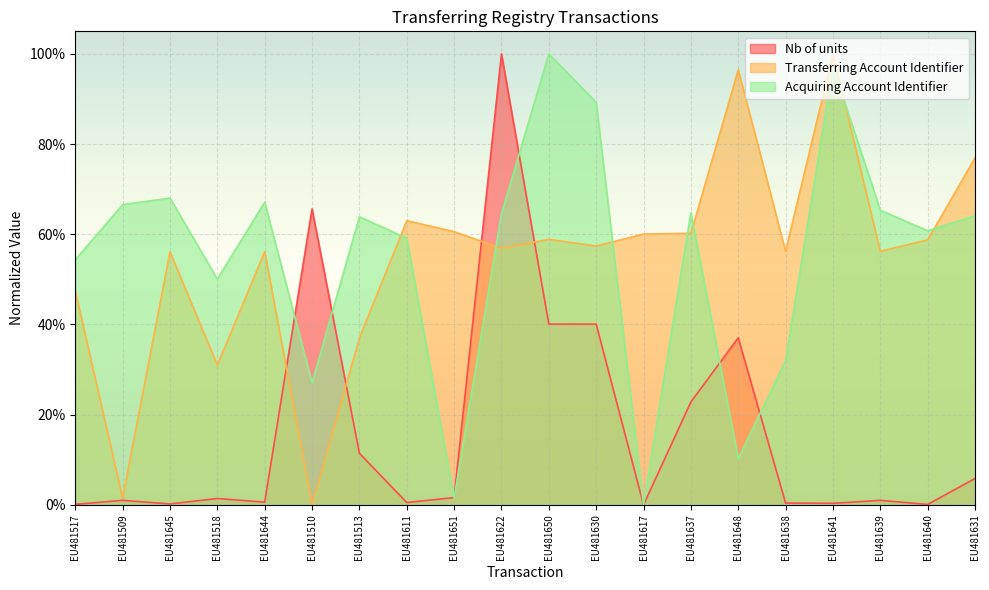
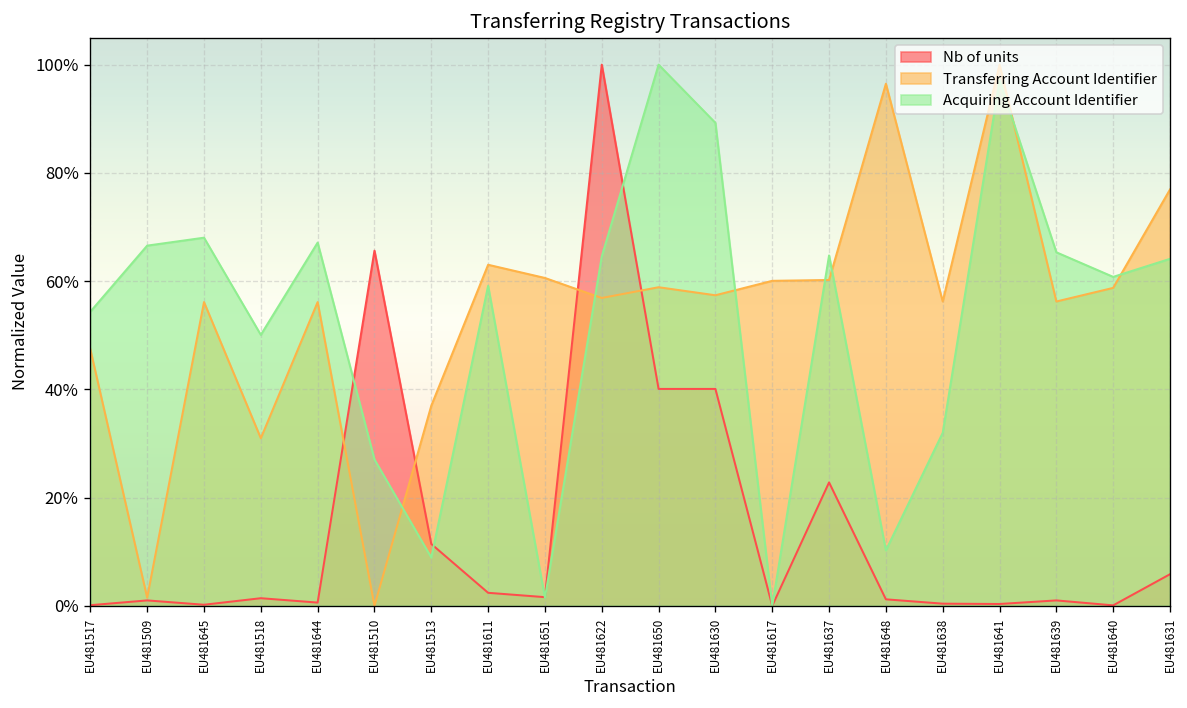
Acquiring Account Identifier, EU481513: 64% -> 9%
Nb of units, EU481611: 1% -> 2%
Nb of units, EU481648: 37% -> 1%
